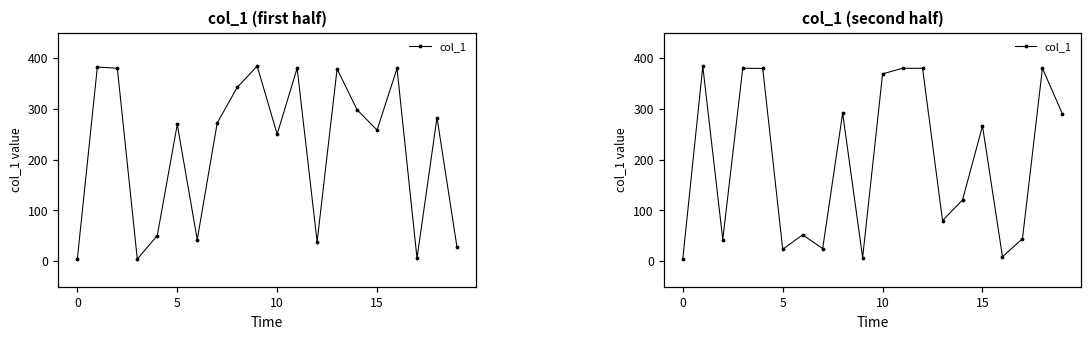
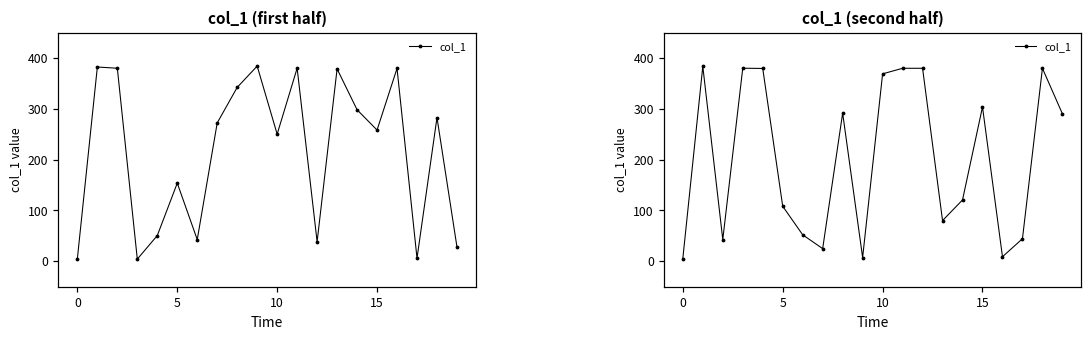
col_1 (first half), 5: 270 -> 150
col_1 (second half), 5: 20 -> 110
col_1 (second half), 15: 270 -> 300
